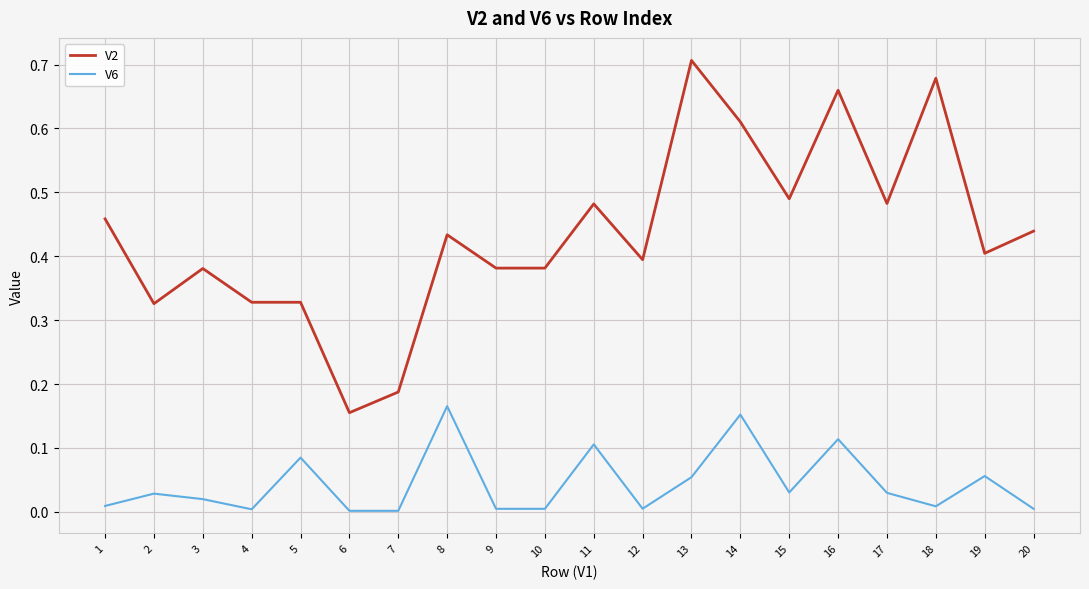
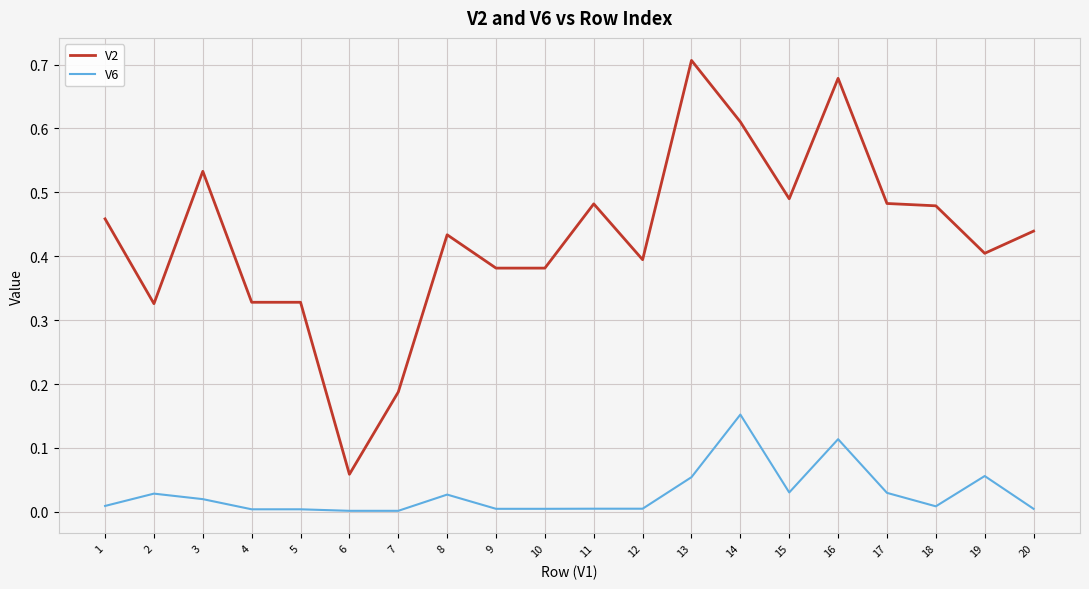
V2, 3: 0.38 -> 0.53
V6, 5: 0.08 -> 0.00
V2, 6: 0.16 -> 0.06
V6, 8: 0.17 -> 0.03
V6, 11: 0.11 -> 0.00
V2, 16: 0.66 -> 0.68
V2, 18: 0.68 -> 0.48
